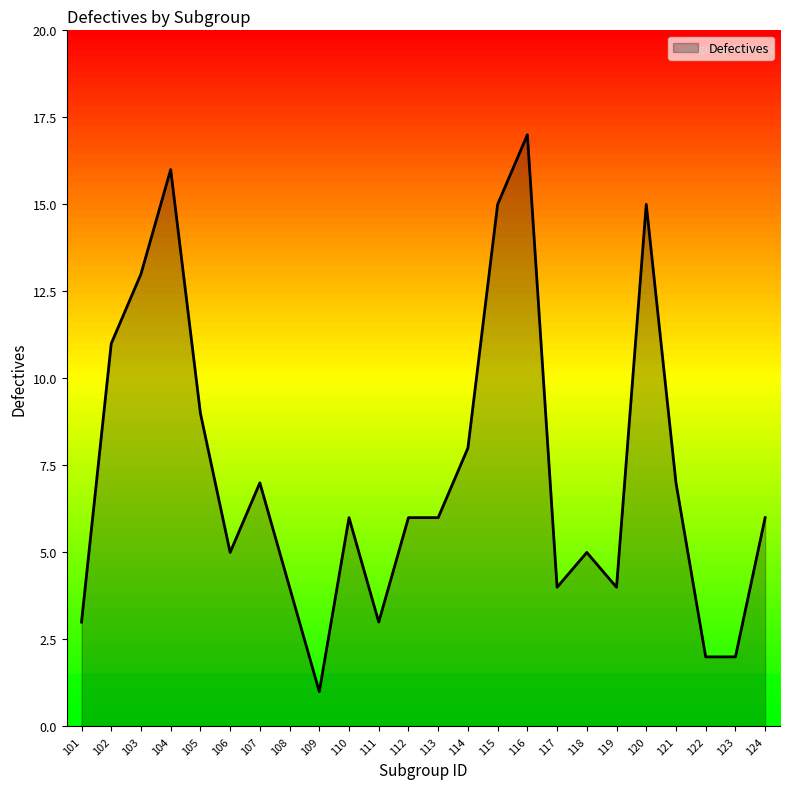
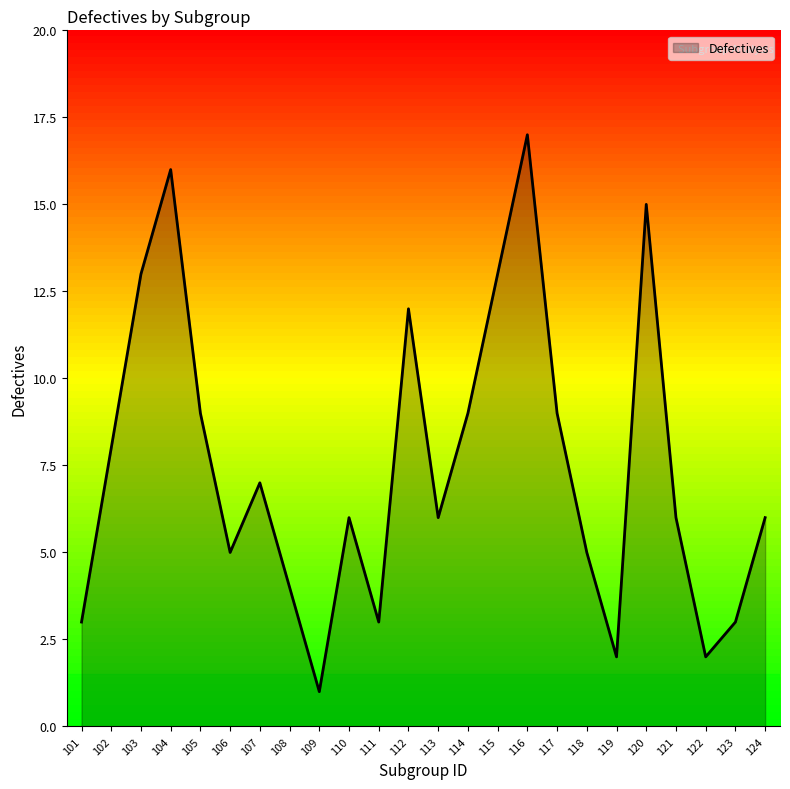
102: 11 -> 8
112: 6 -> 12
114: 8 -> 9
115: 15 -> 13
117: 4 -> 9
119: 4 -> 2
121: 7 -> 6
123: 2 -> 3
